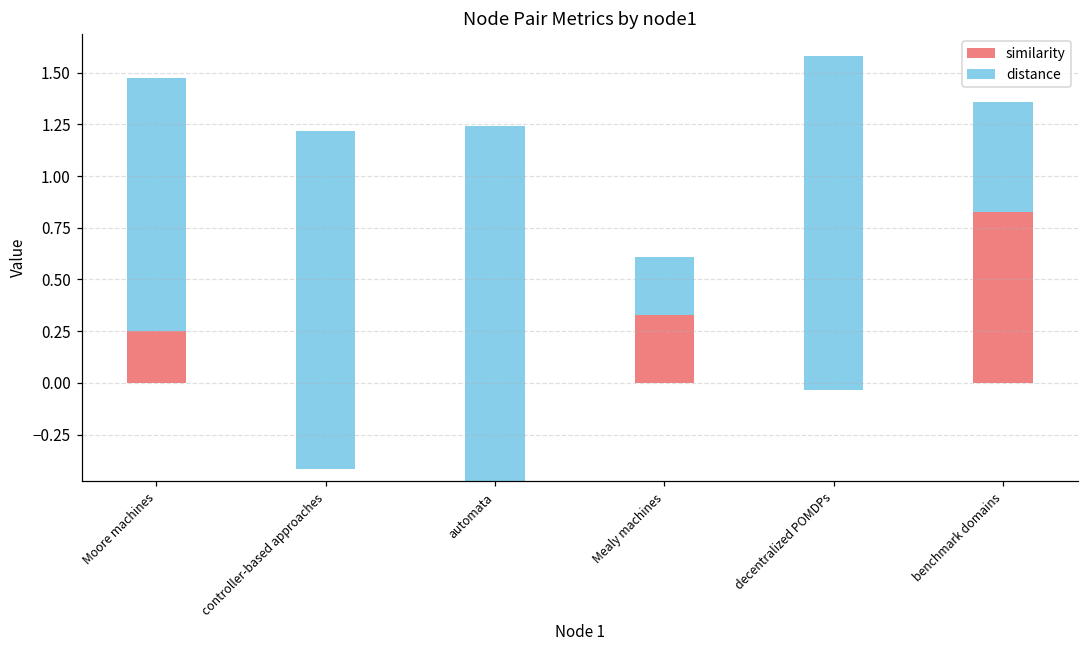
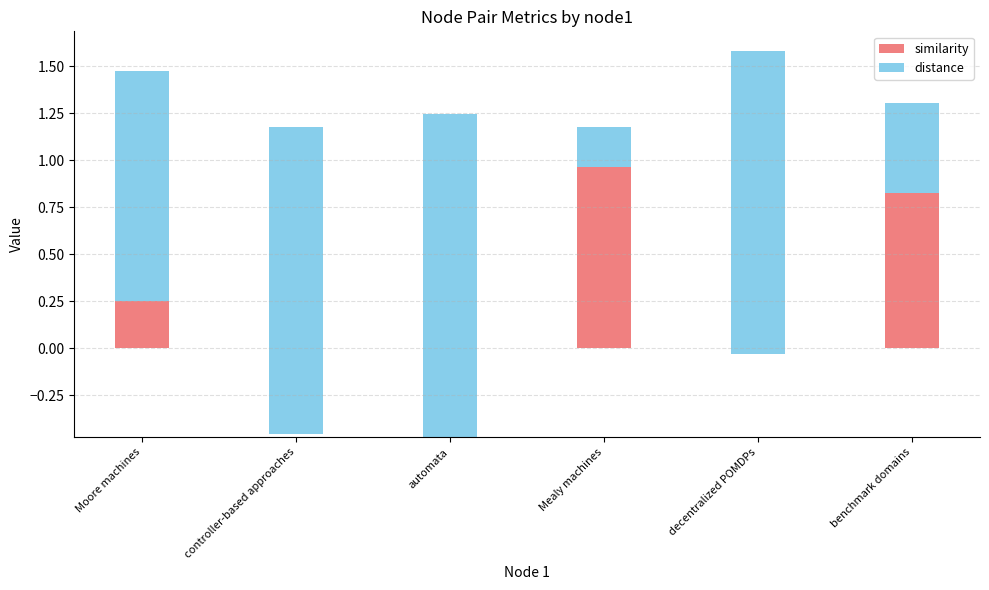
similarity, controller-based approaches: -0.42 -> -0.46
similarity, Mealy machines: 0.33 -> 0.96
distance, Mealy machines: 0.28 -> 0.21
distance, benchmark domains: 0.53 -> 0.48
